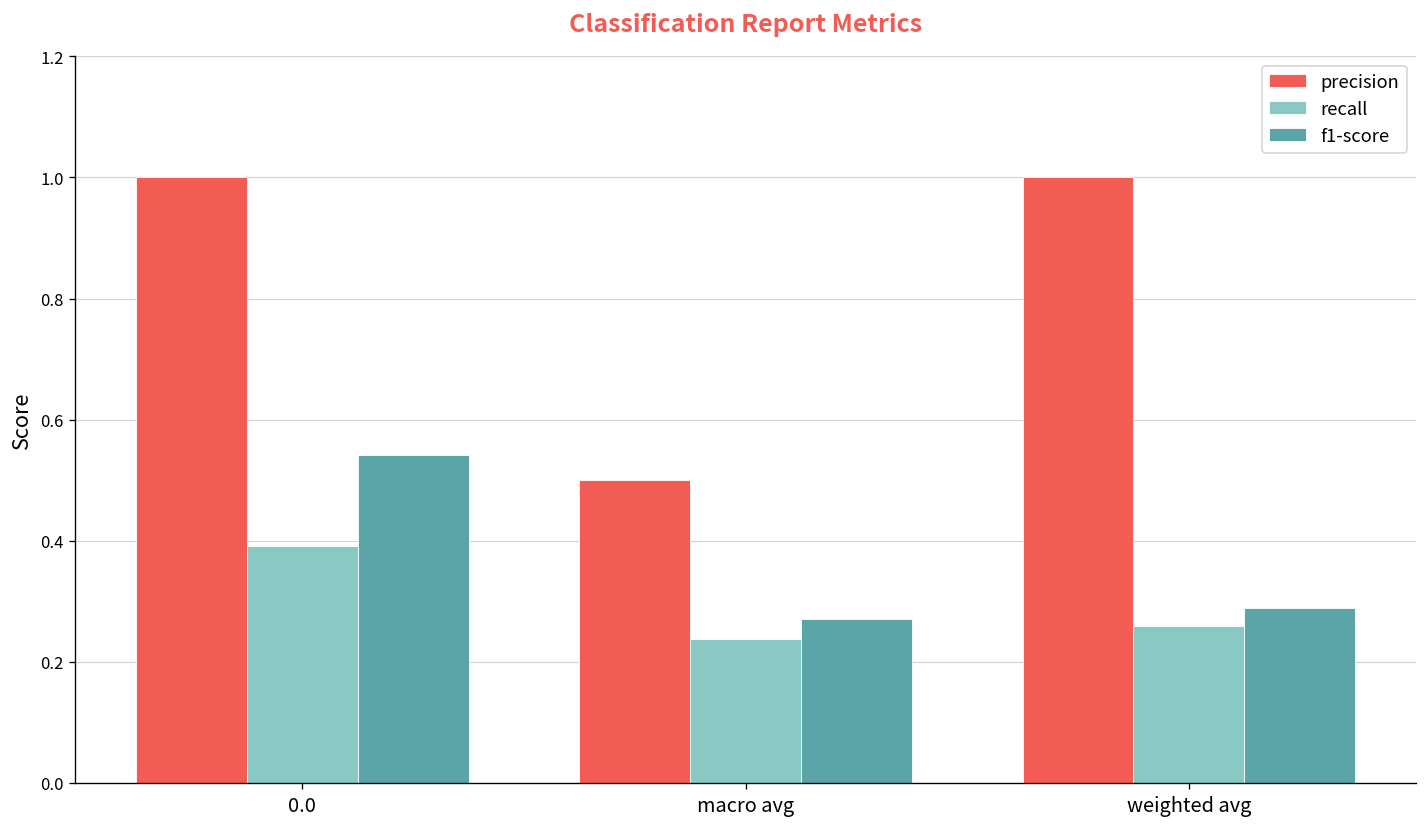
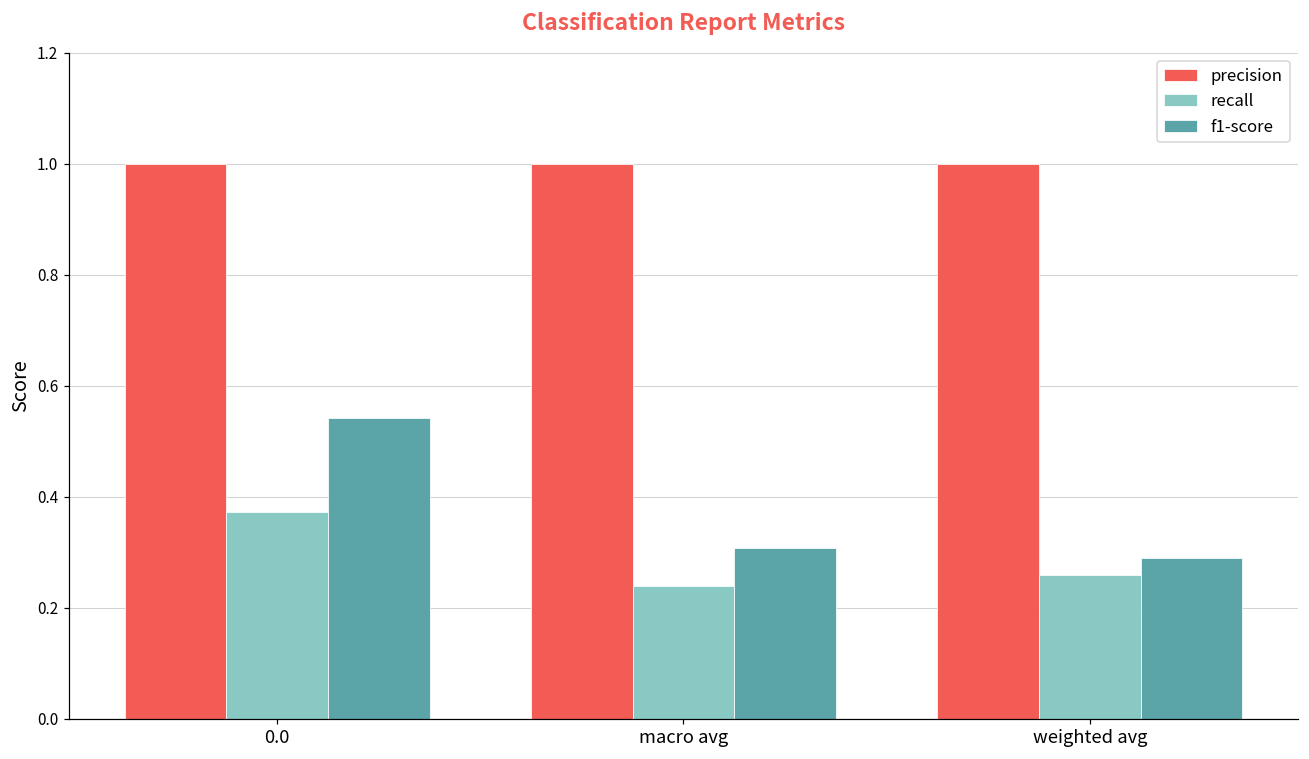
recall, 0.0: 0.39 -> 0.37
precision, macro avg: 0.5 -> 1.0
f1-score, macro avg: 0.27 -> 0.31
